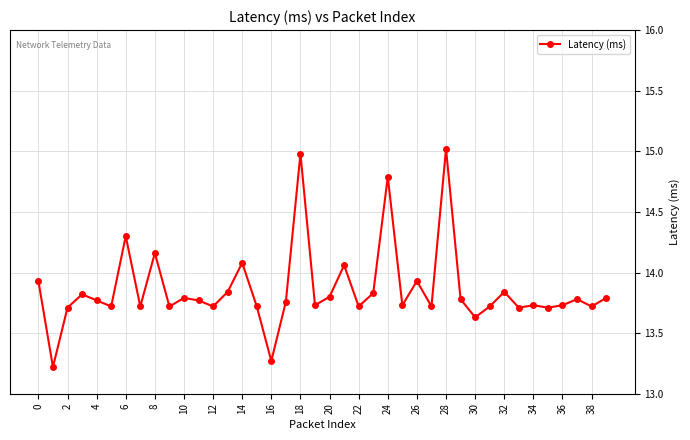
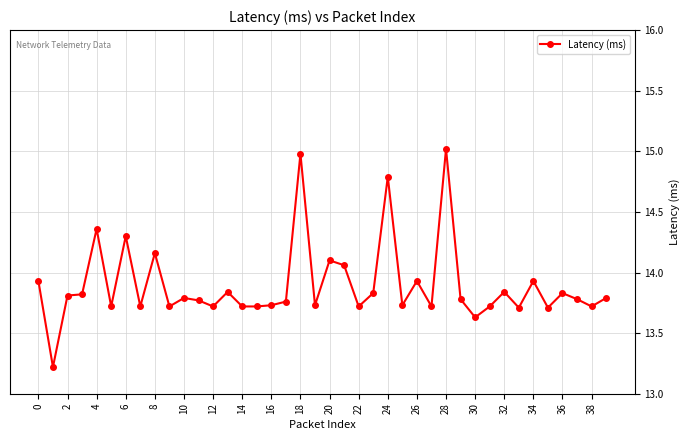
2: 13.71 -> 13.81
4: 13.77 -> 14.36
14: 14.08 -> 13.72
16: 13.27 -> 13.73
20: 13.8 -> 14.1
34: 13.73 -> 13.93
36: 13.73 -> 13.83
